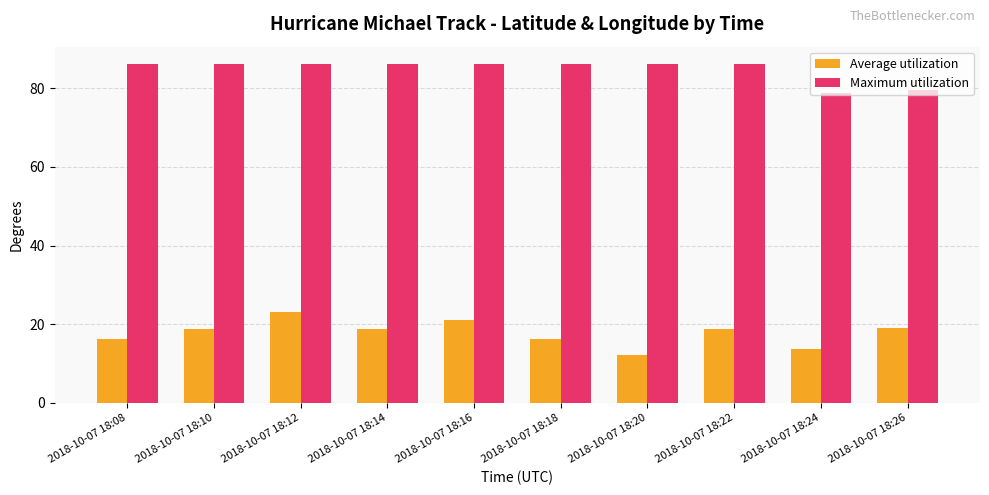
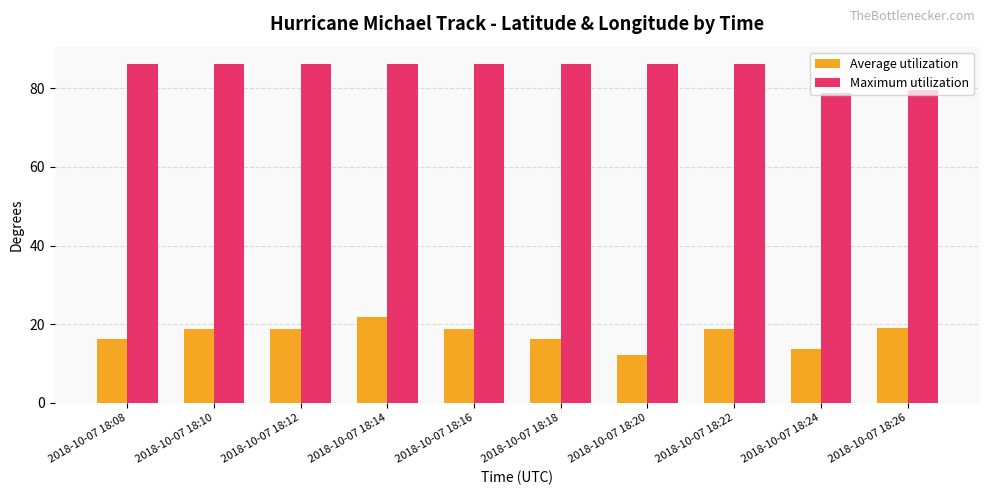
Average utilization, 2018-10-07 18:12: 23 -> 19
Average utilization, 2018-10-07 18:14: 19 -> 22
Average utilization, 2018-10-07 18:16: 21 -> 19
